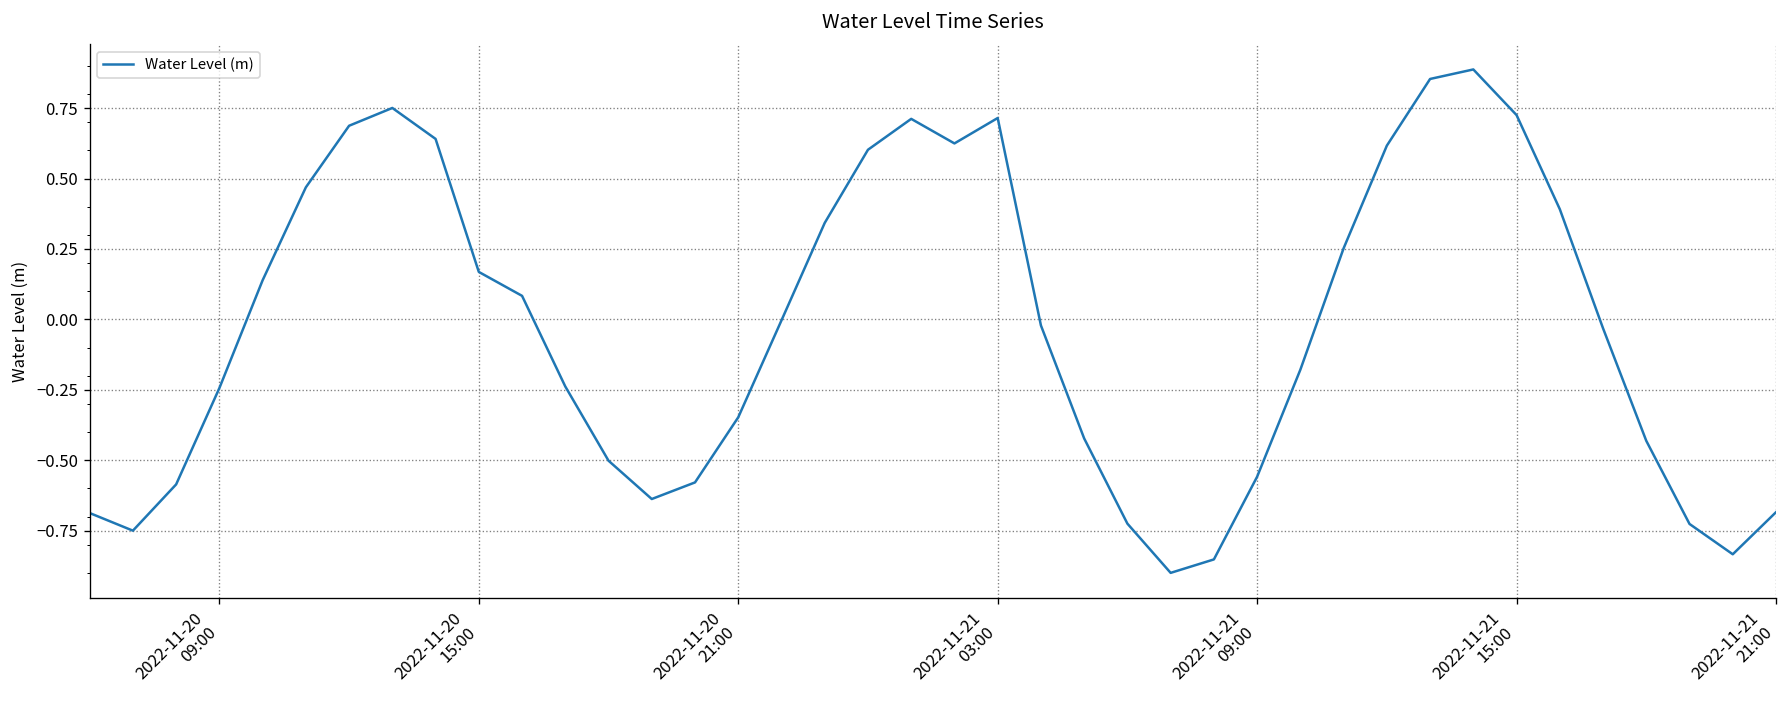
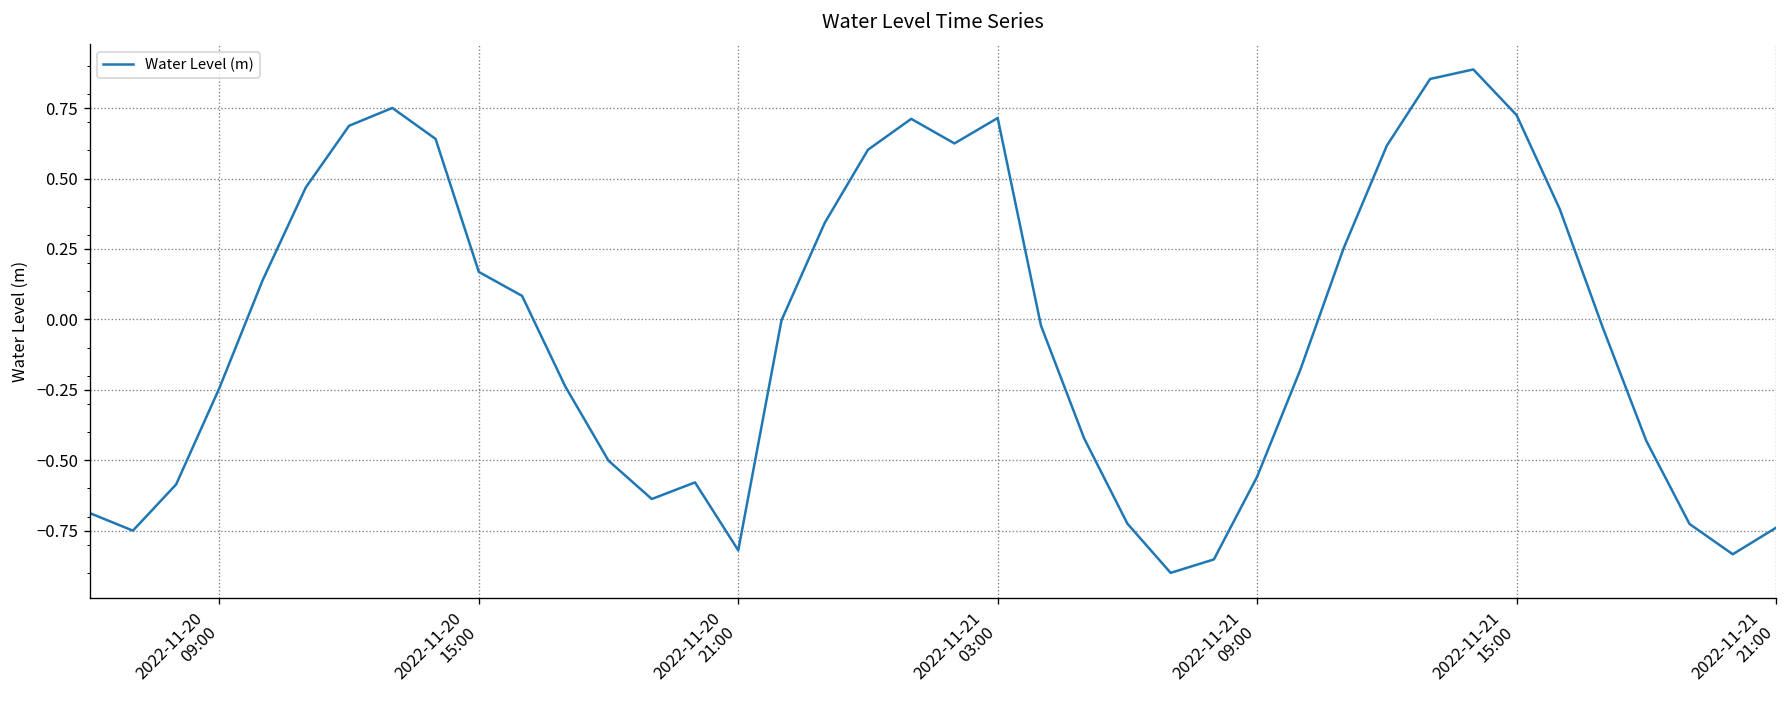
2022-11-20 21:00: -0.35 -> -0.82
2022-11-21 21:00: -0.68 -> -0.74
